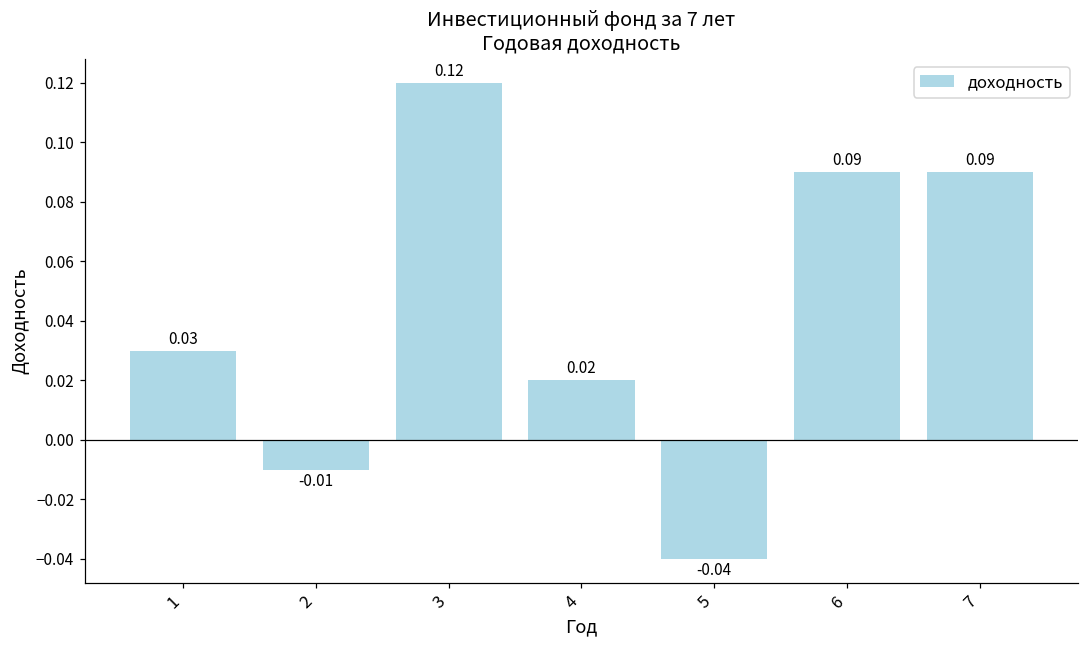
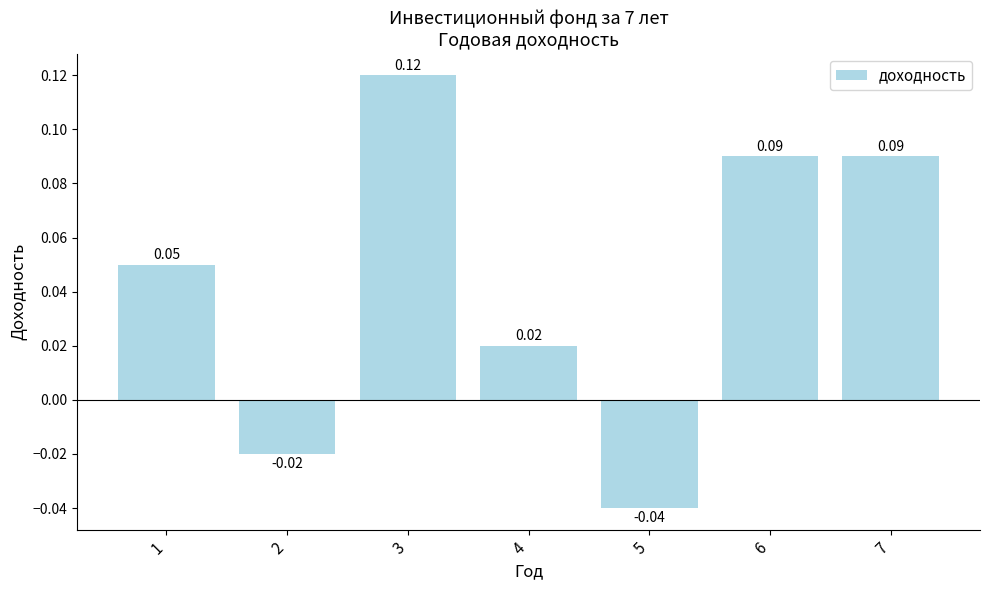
1: 0.03 -> 0.05
2: -0.01 -> -0.02
